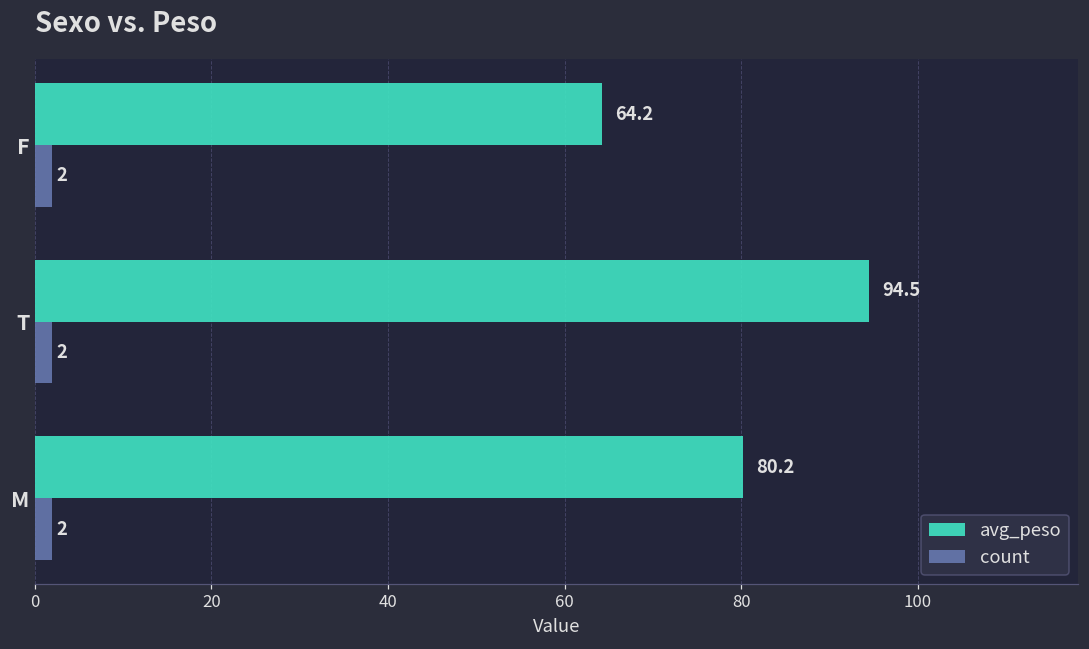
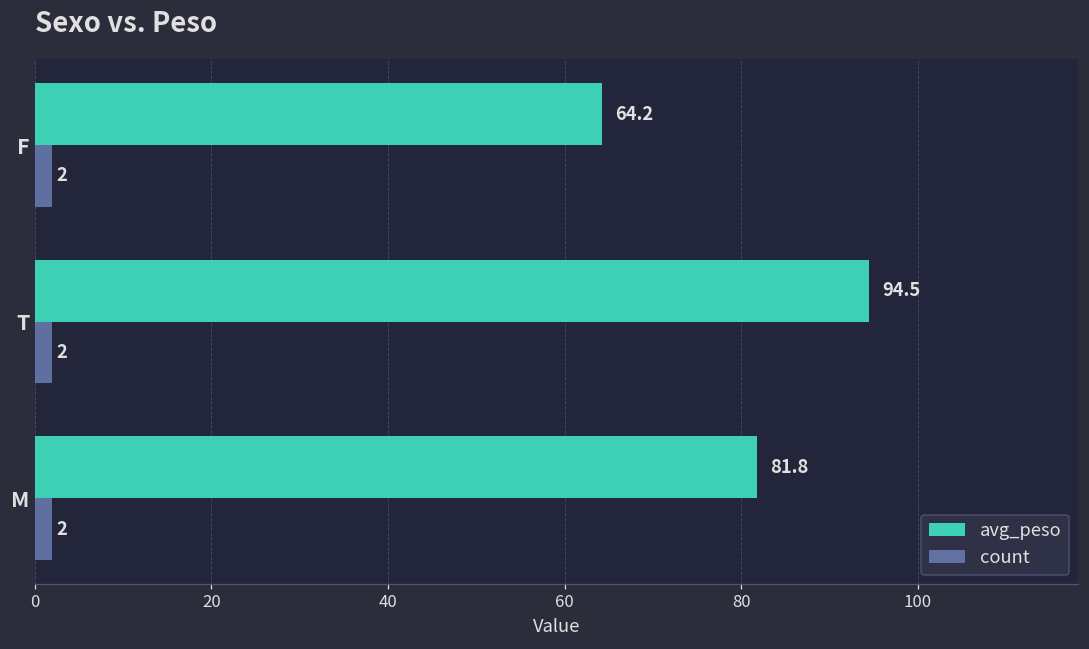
avg_peso, M: 80.2 -> 81.8
